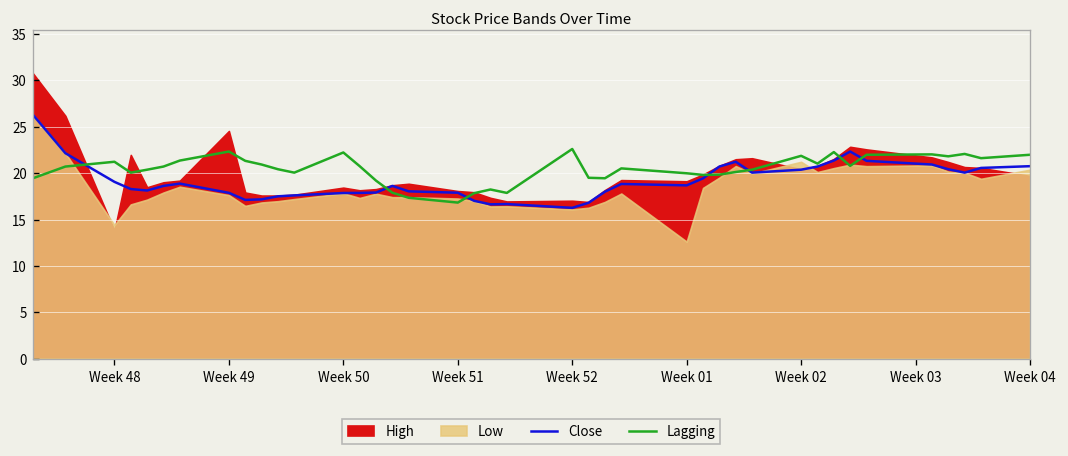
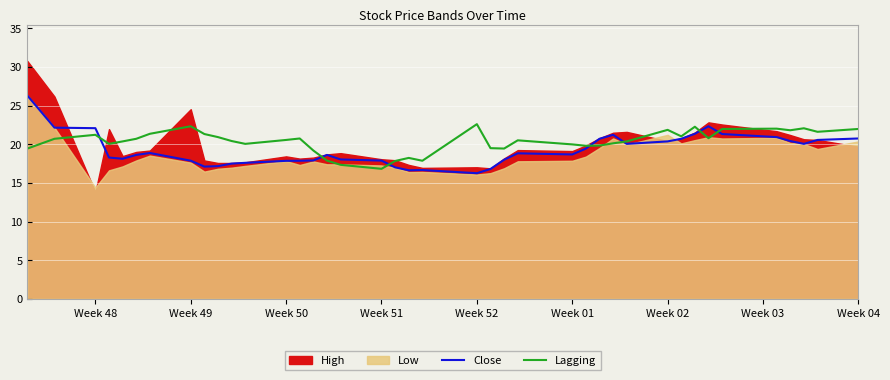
Close, Week 48: 19 -> 22
Lagging, Week 50: 22 -> 21
Low, Week 01: 13 -> 18
